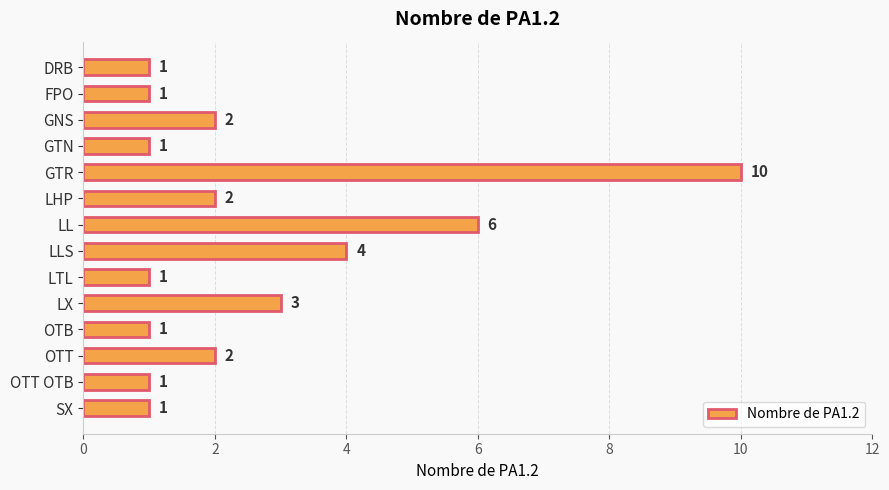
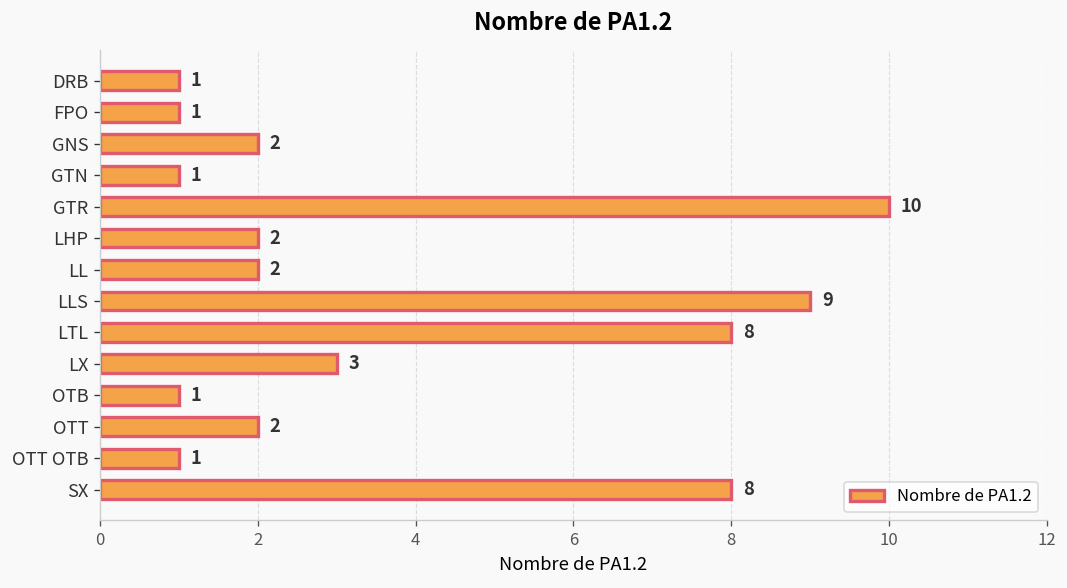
LL: 6 -> 2
LLS: 4 -> 9
LTL: 1 -> 8
SX: 1 -> 8
